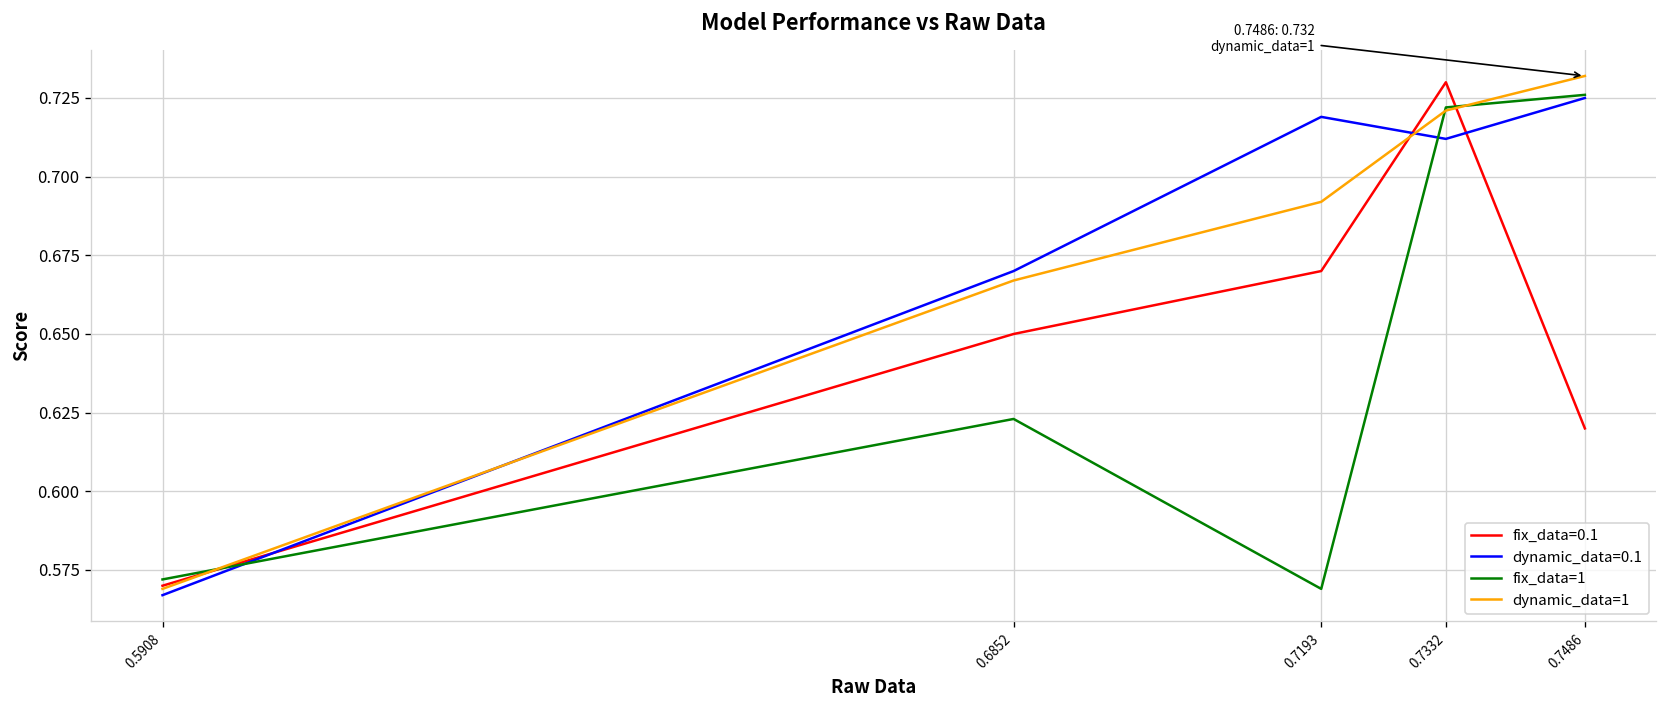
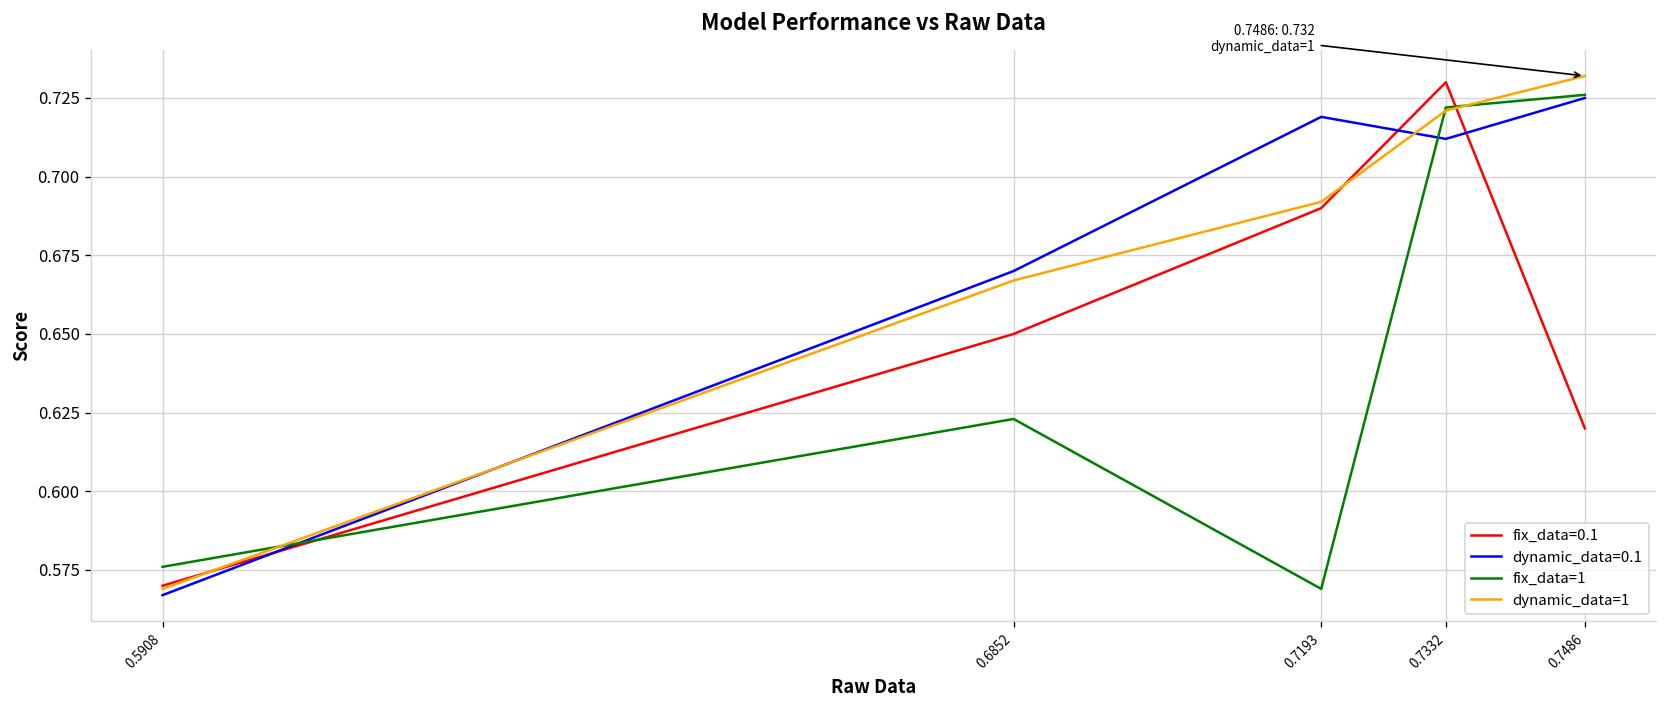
fix_data=1, 0.5908: 0.572 -> 0.576
fix_data=0.1, 0.7193: 0.67 -> 0.69
